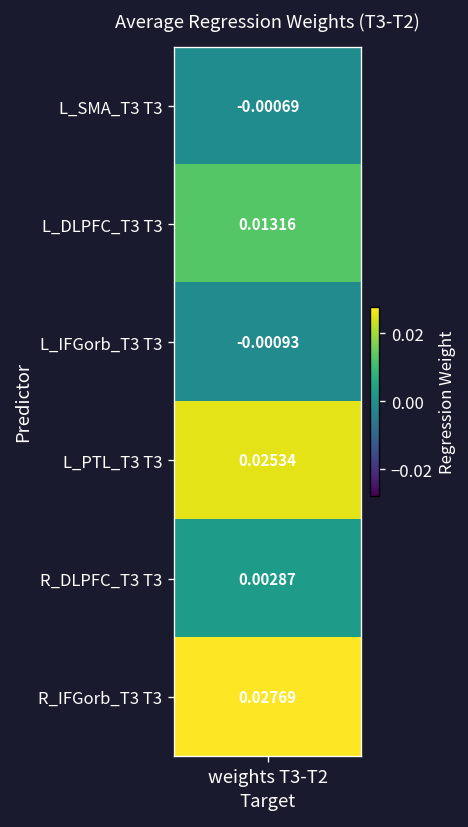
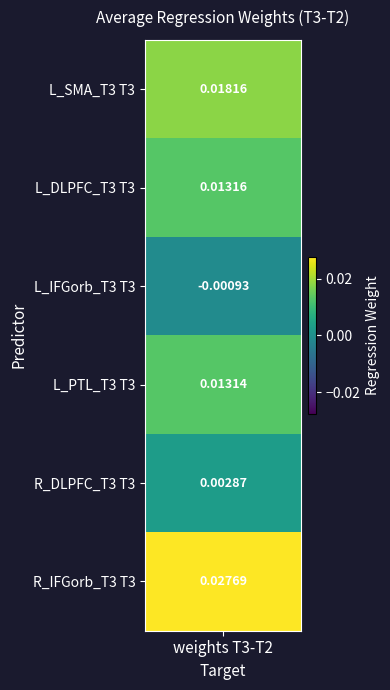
L_SMA_T3 T3, weights T3-T2: -0.00069 -> 0.01816
L_PTL_T3 T3, weights T3-T2: 0.02534 -> 0.01314
